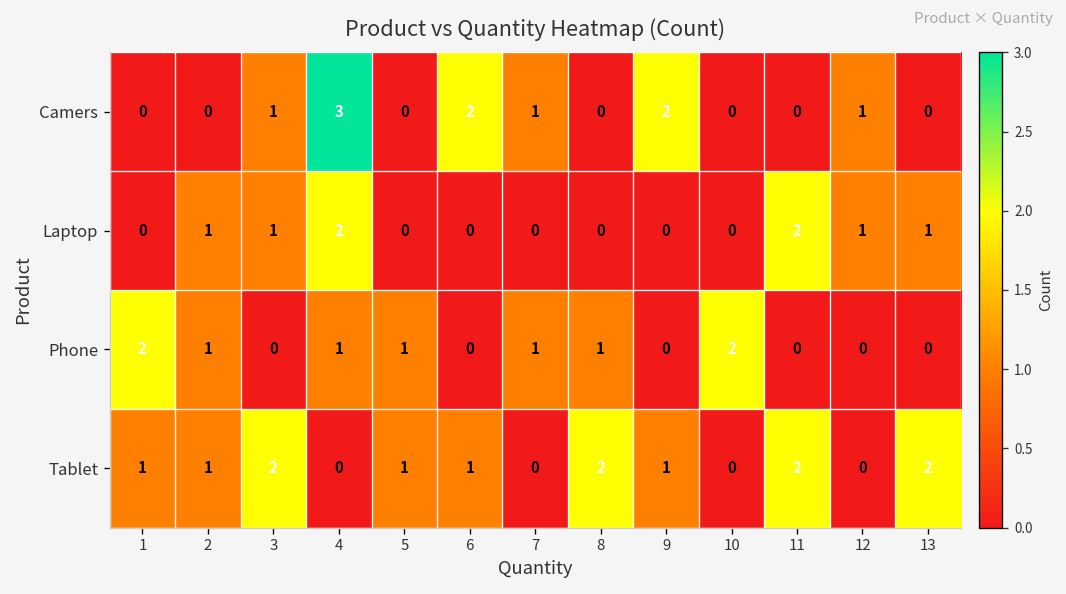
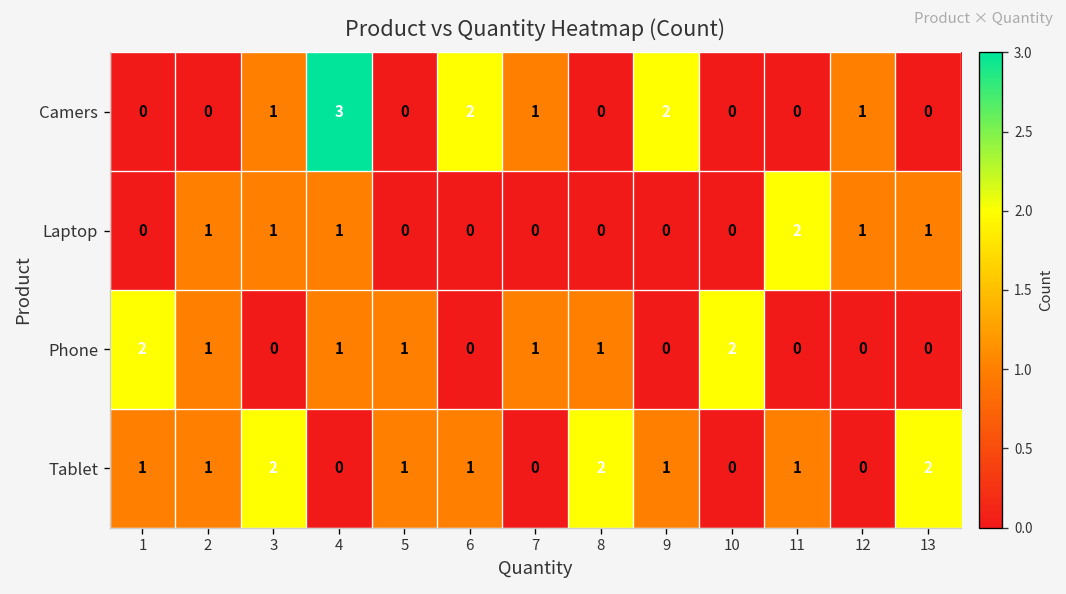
Laptop, 4: 2 -> 1
Tablet, 11: 2 -> 1
